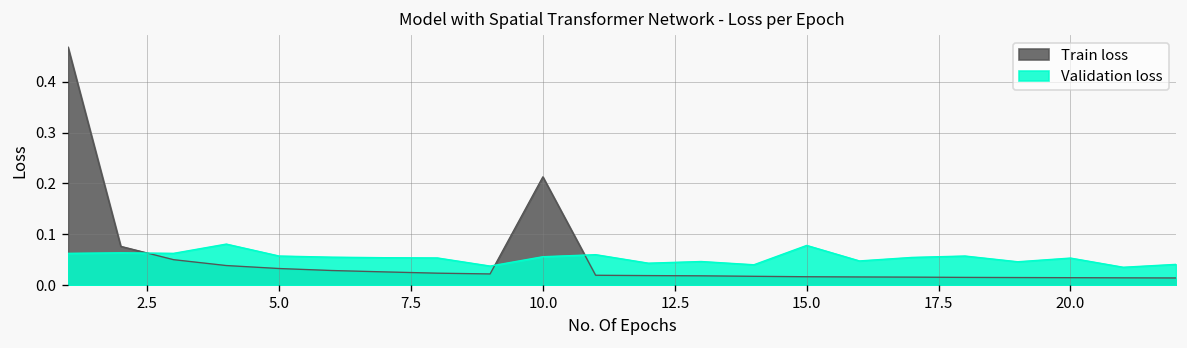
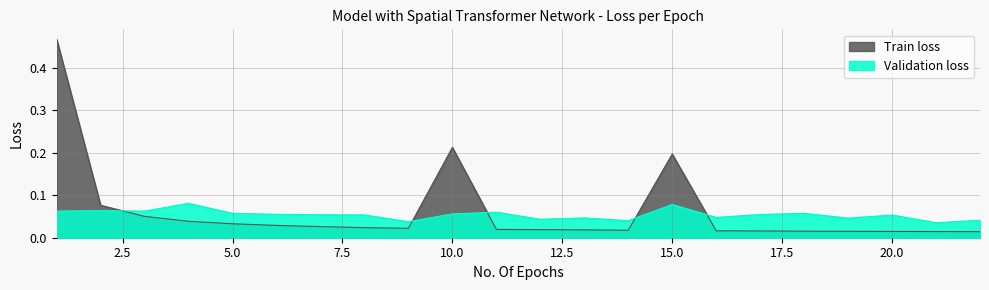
Train loss, 15.0: 0.02 -> 0.20
